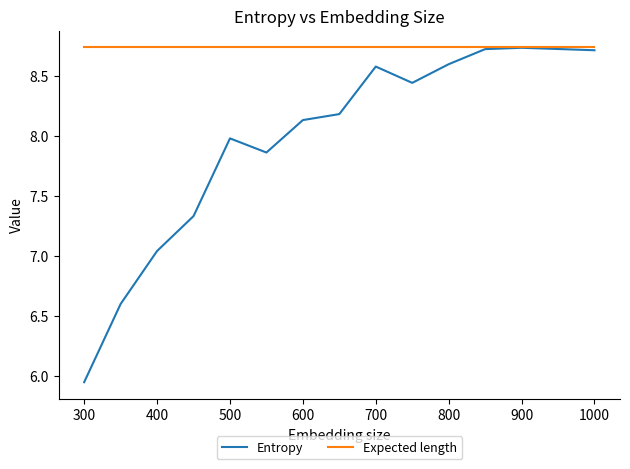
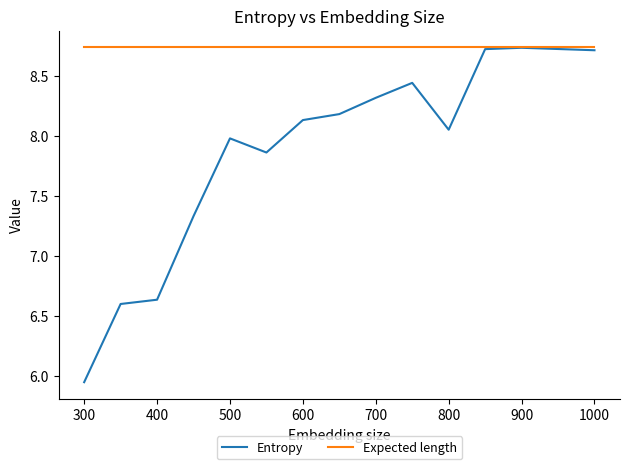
Entropy, 400: 7.04 -> 6.64
Entropy, 700: 8.58 -> 8.32
Entropy, 800: 8.60 -> 8.05
